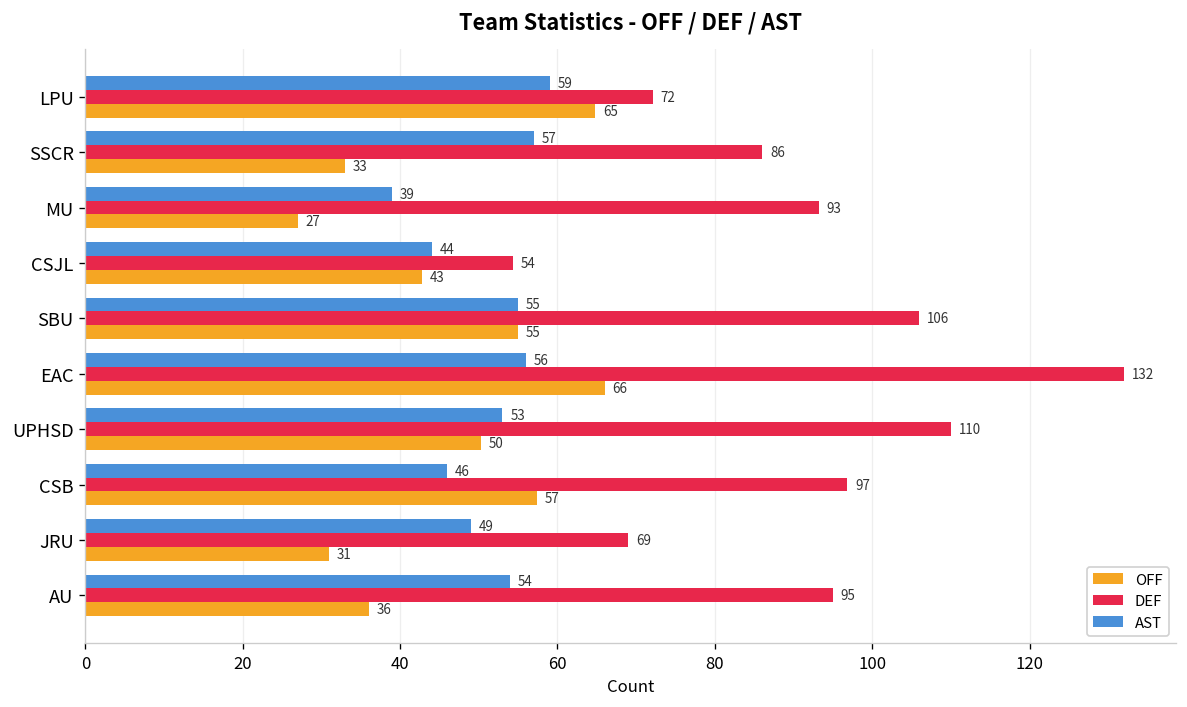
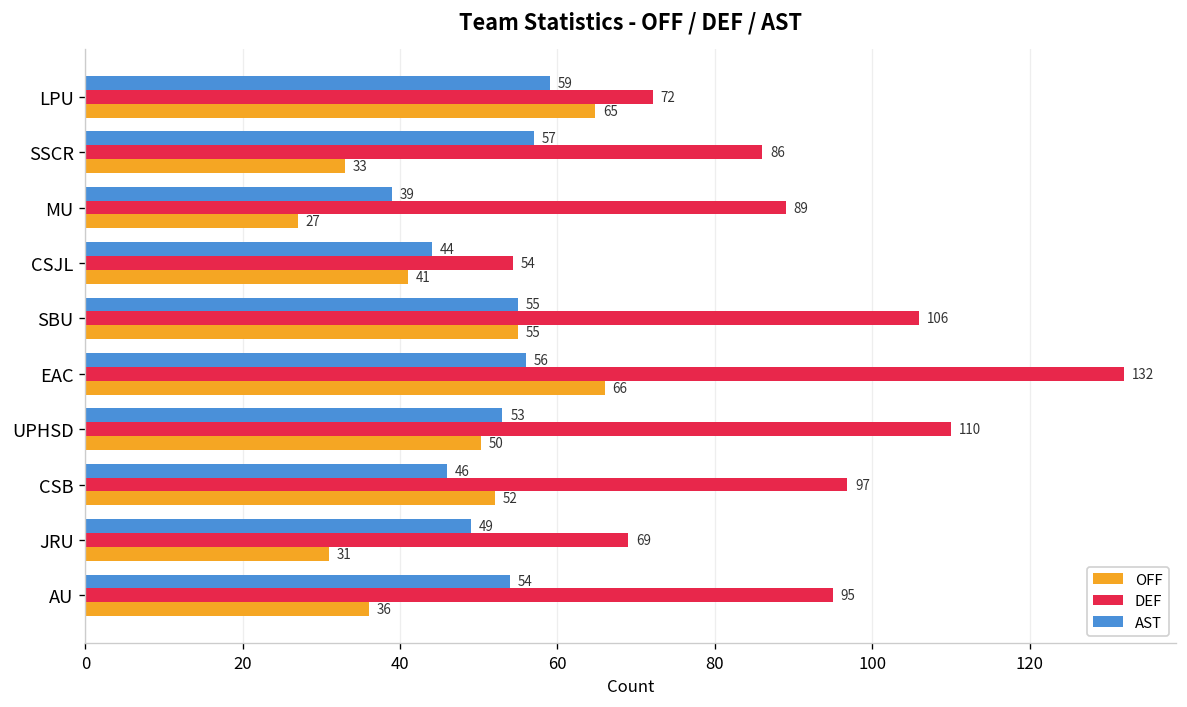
DEF, MU: 93 -> 89
OFF, CSJL: 43 -> 41
OFF, CSB: 57 -> 52
